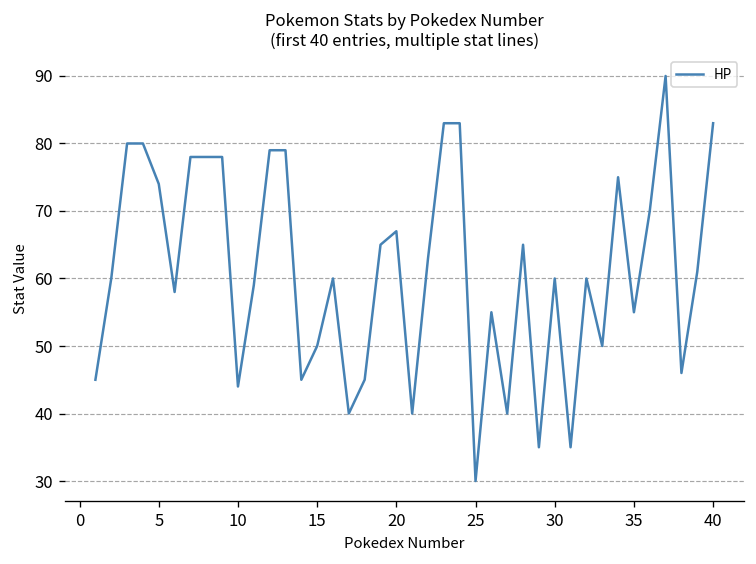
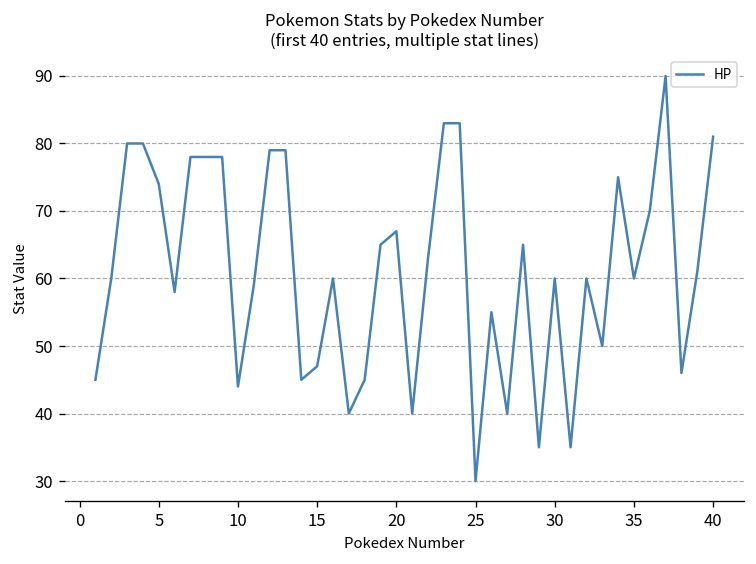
15: 50 -> 47
35: 55 -> 60
40: 83 -> 81
